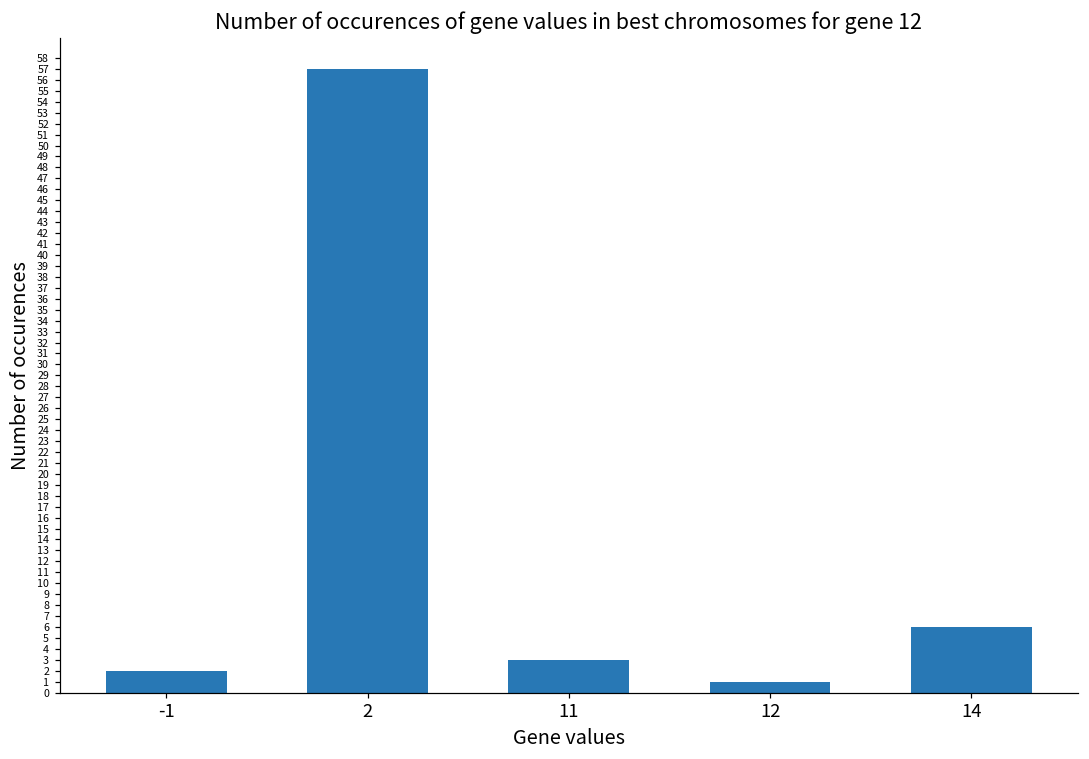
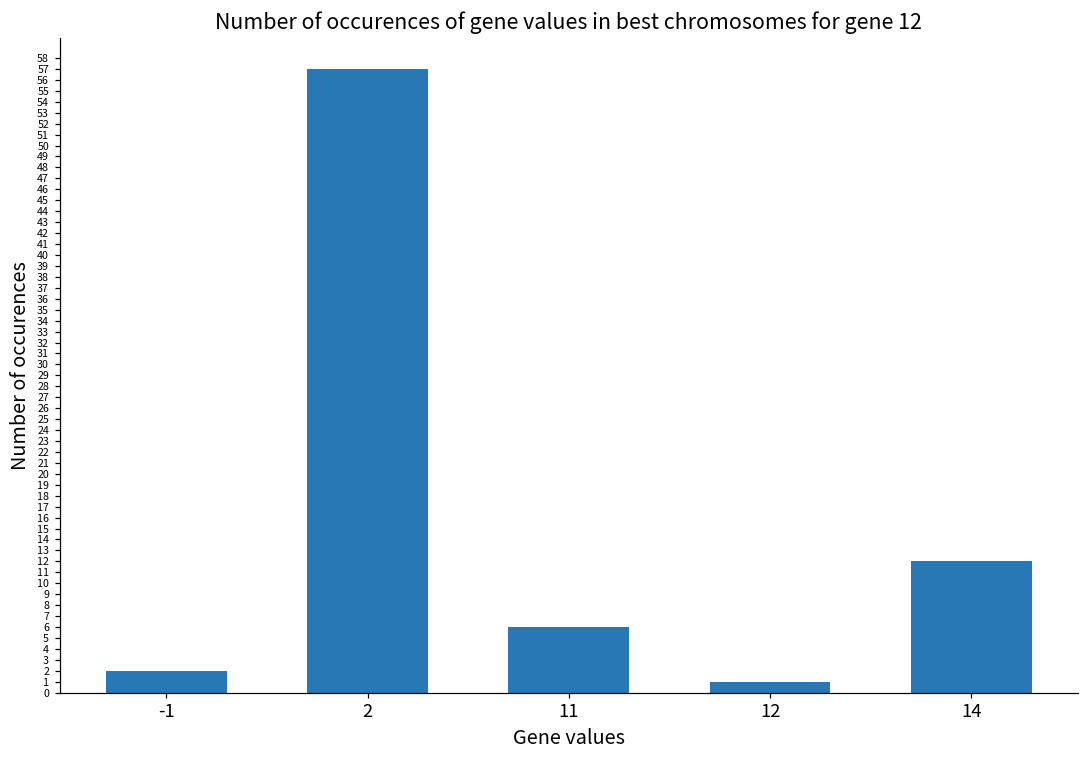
11: 3 -> 6
14: 6 -> 12
